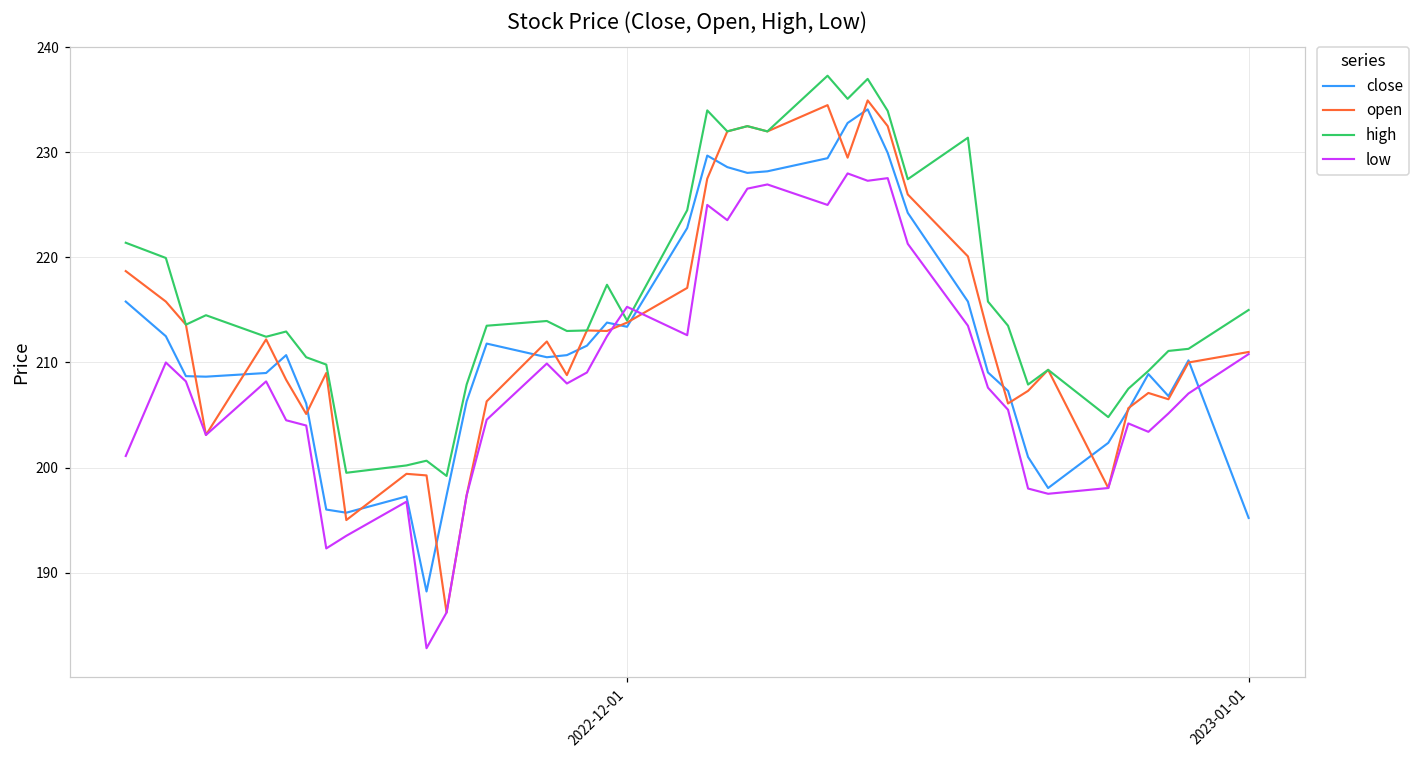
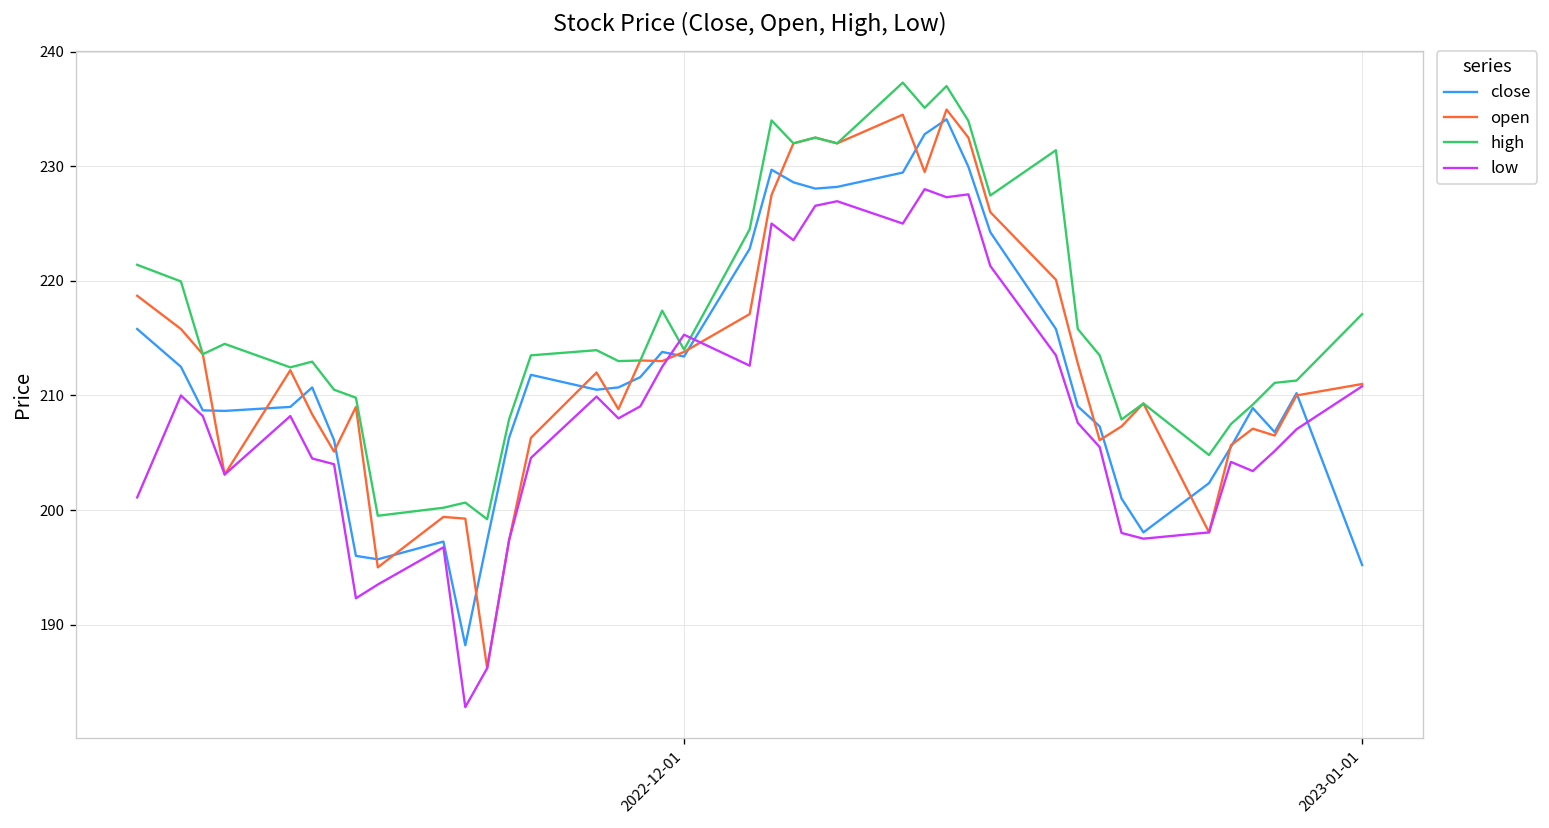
high, 2023-01-01: 215 -> 217
